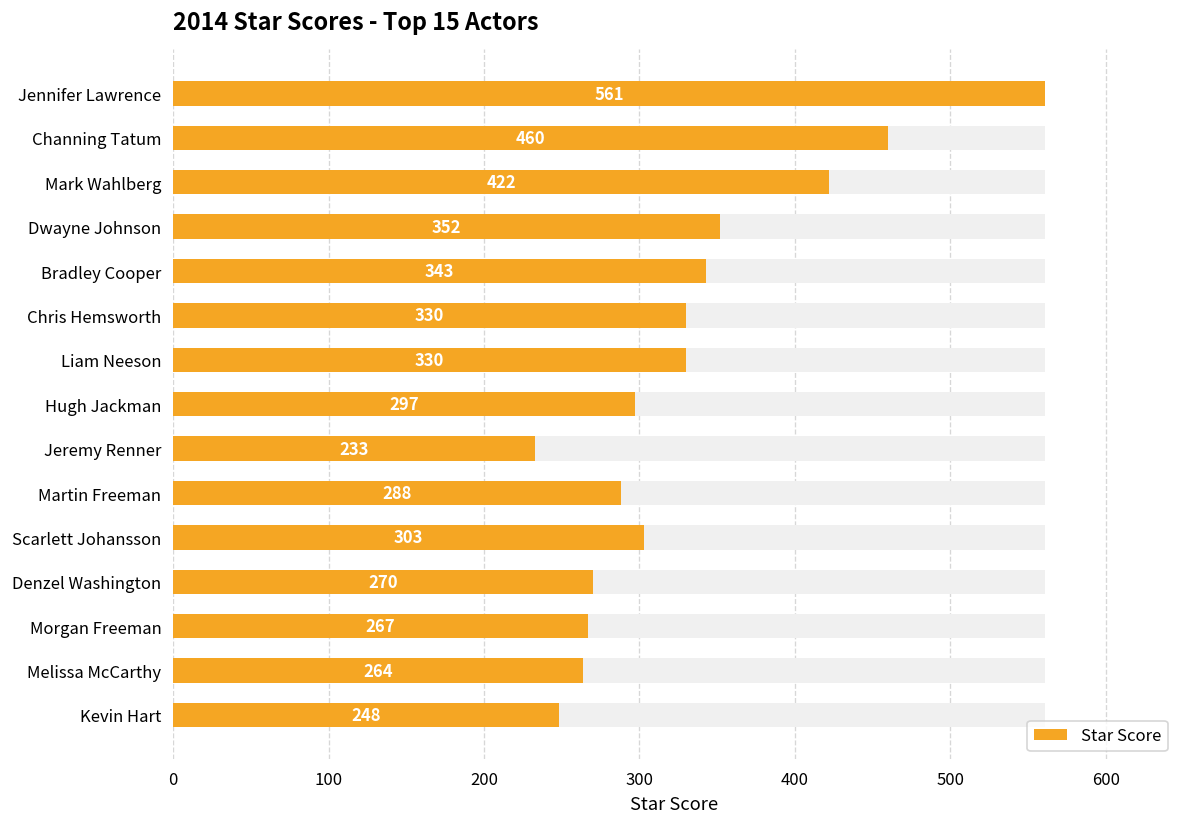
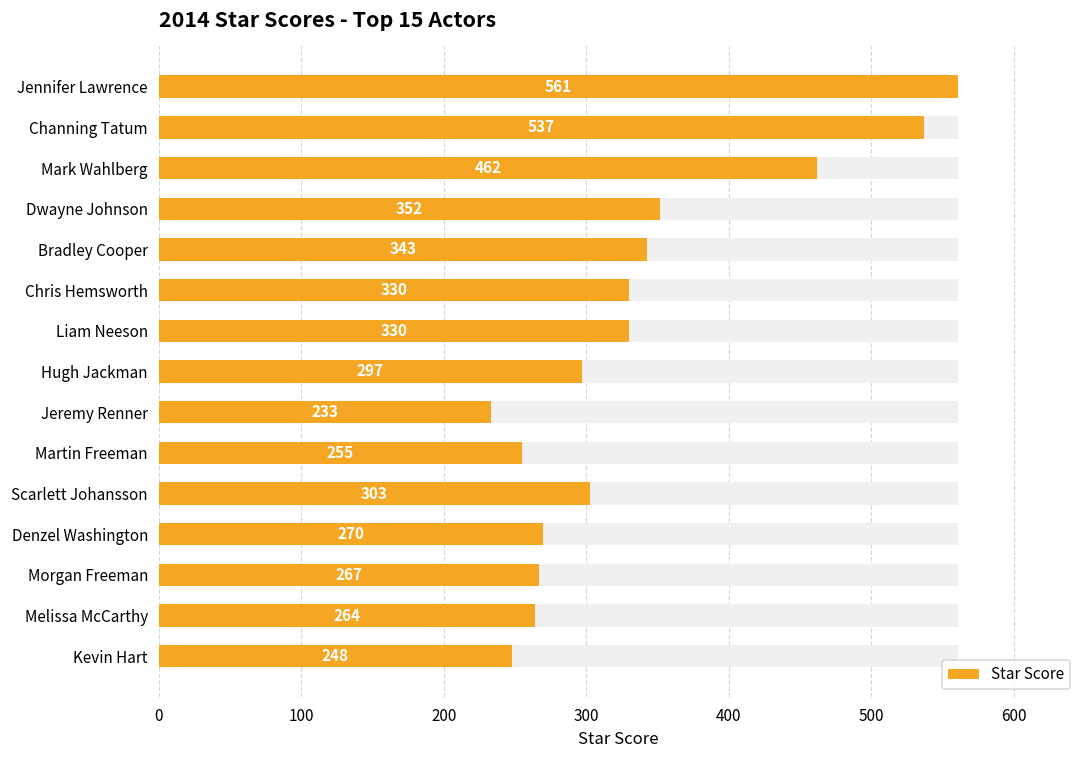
Star Score, Channing Tatum: 460 -> 537
Star Score, Mark Wahlberg: 422 -> 462
Star Score, Martin Freeman: 288 -> 255
